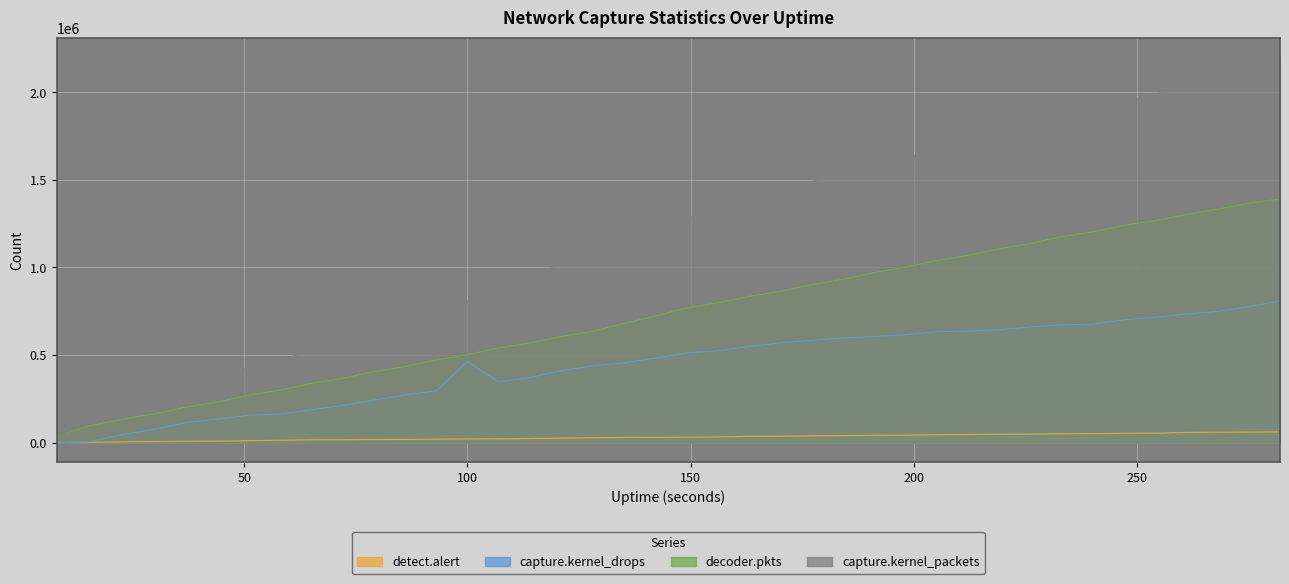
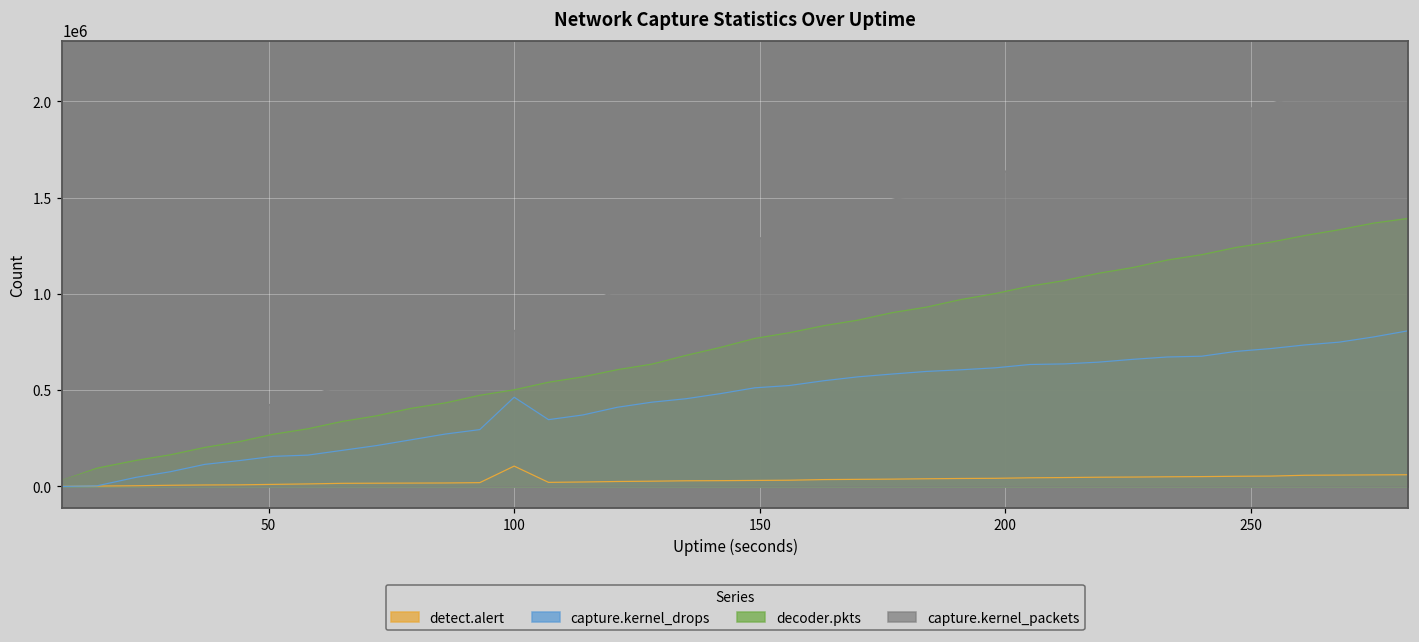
detect.alert, 100: 20000 -> 110000
